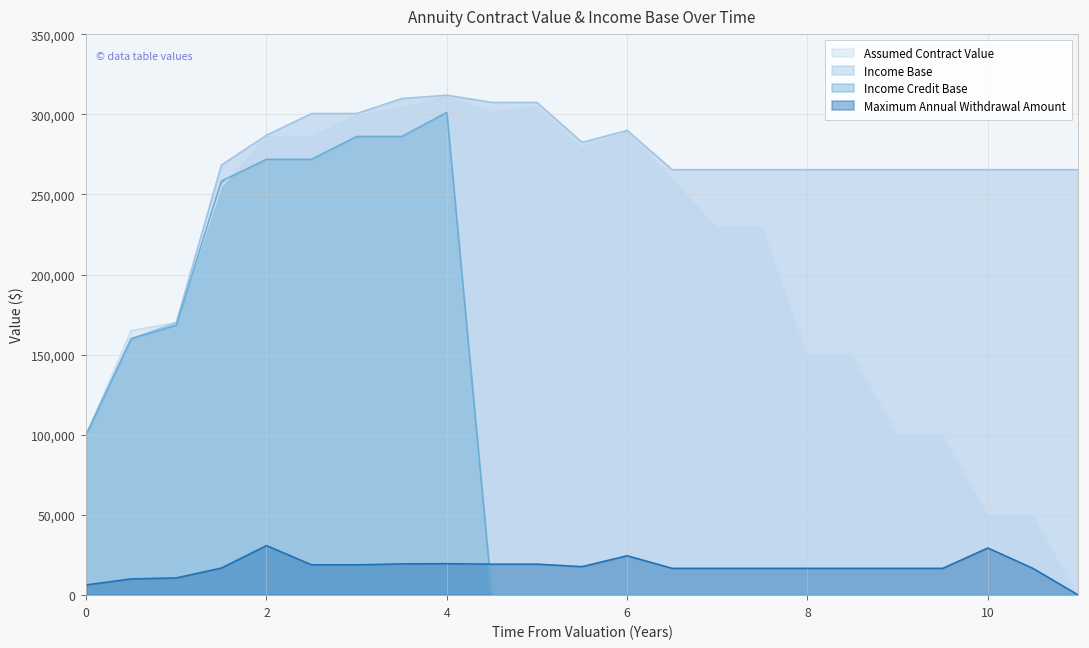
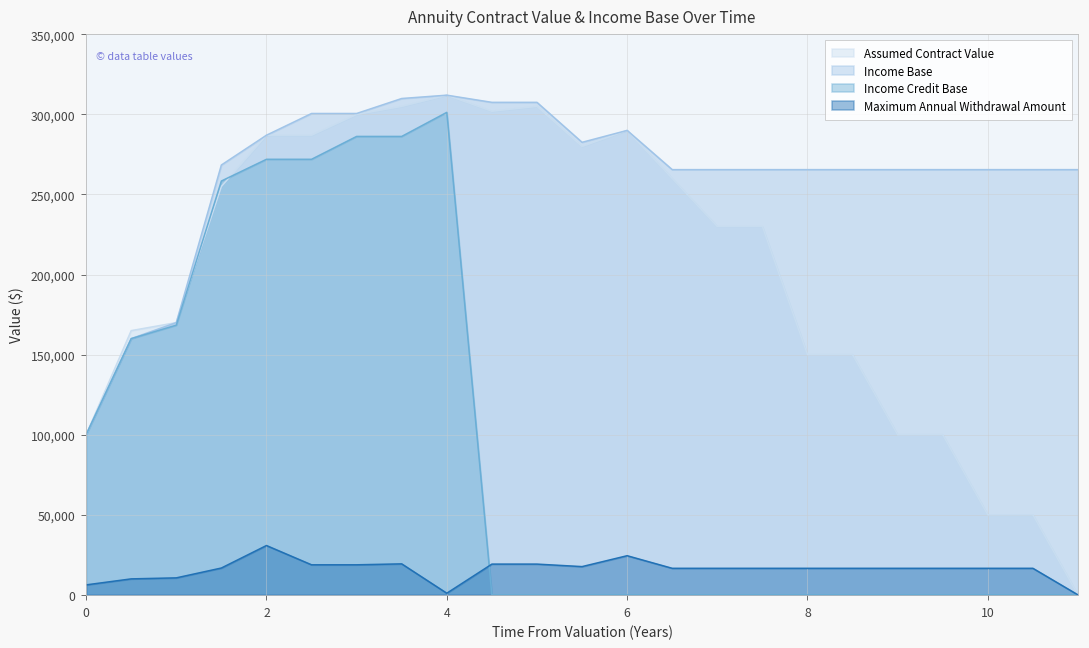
Maximum Annual Withdrawal Amount, 4: 20,000 -> 1,000
Maximum Annual Withdrawal Amount, 10: 29,000 -> 17,000
